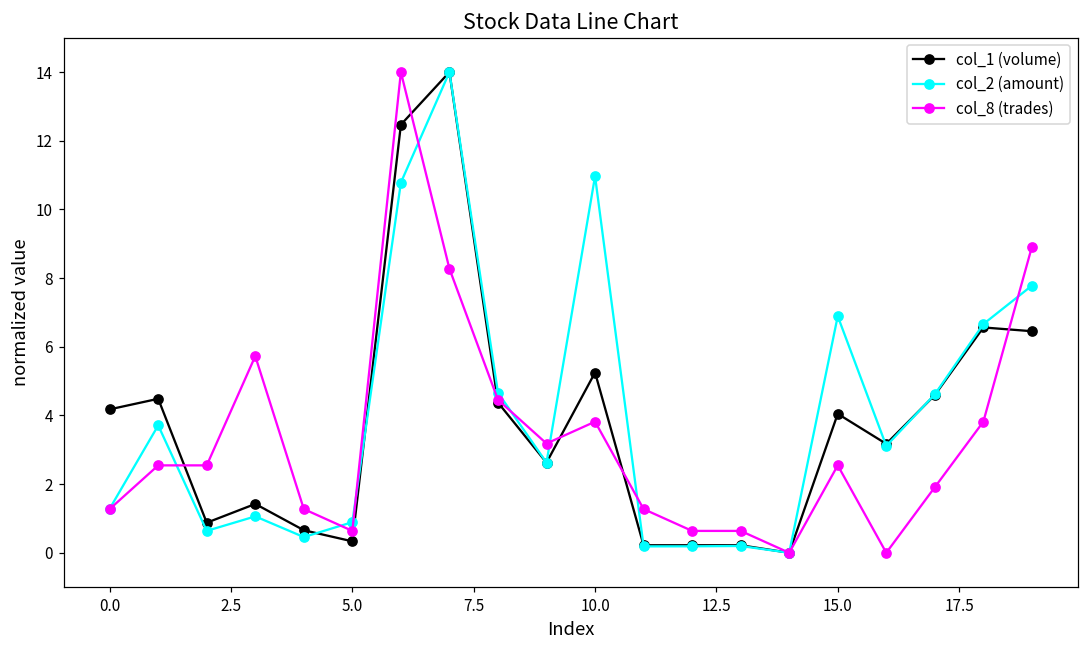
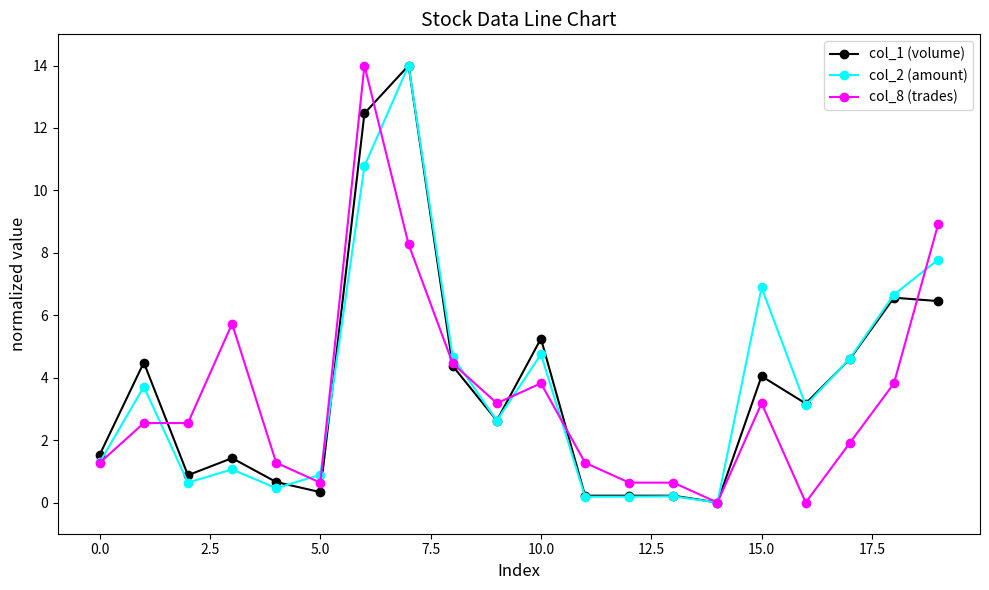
col_1 (volume), 0.0: 4.2 -> 1.5
col_2 (amount), 10.0: 11.0 -> 4.8
col_8 (trades), 15.0: 2.5 -> 3.2
